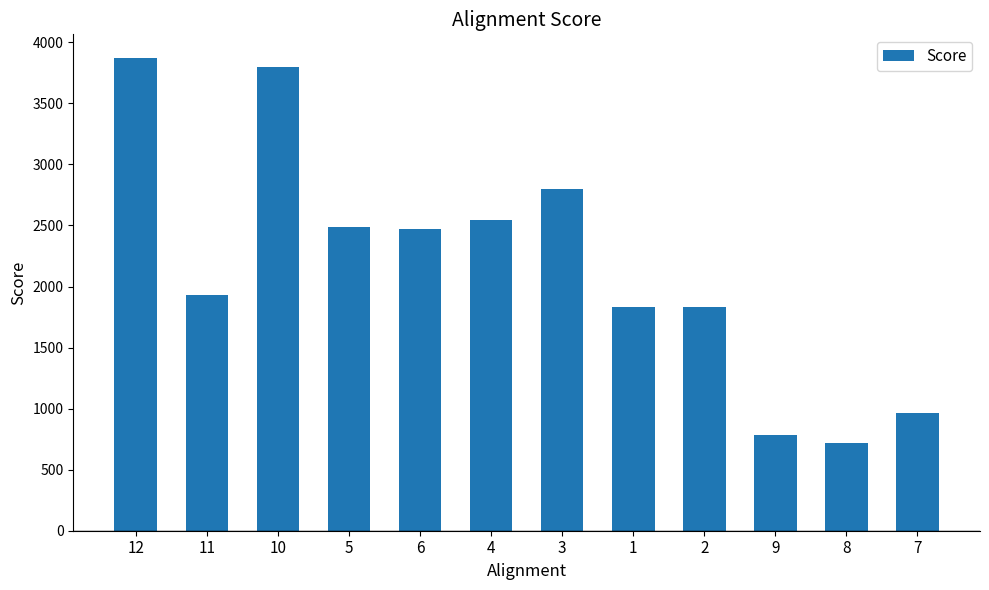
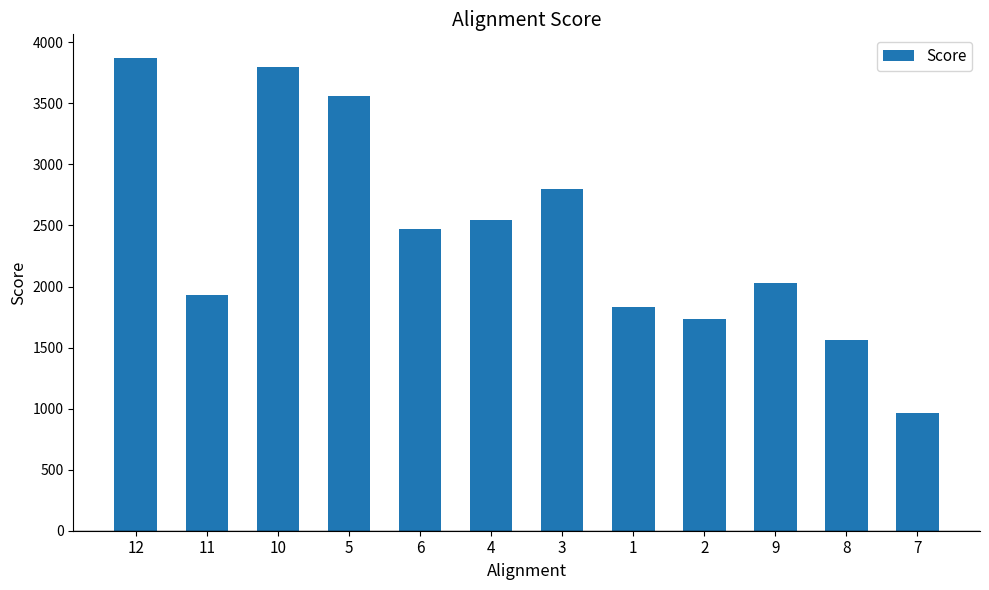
5: 2490 -> 3560
2: 1830 -> 1730
9: 780 -> 2030
8: 720 -> 1570
